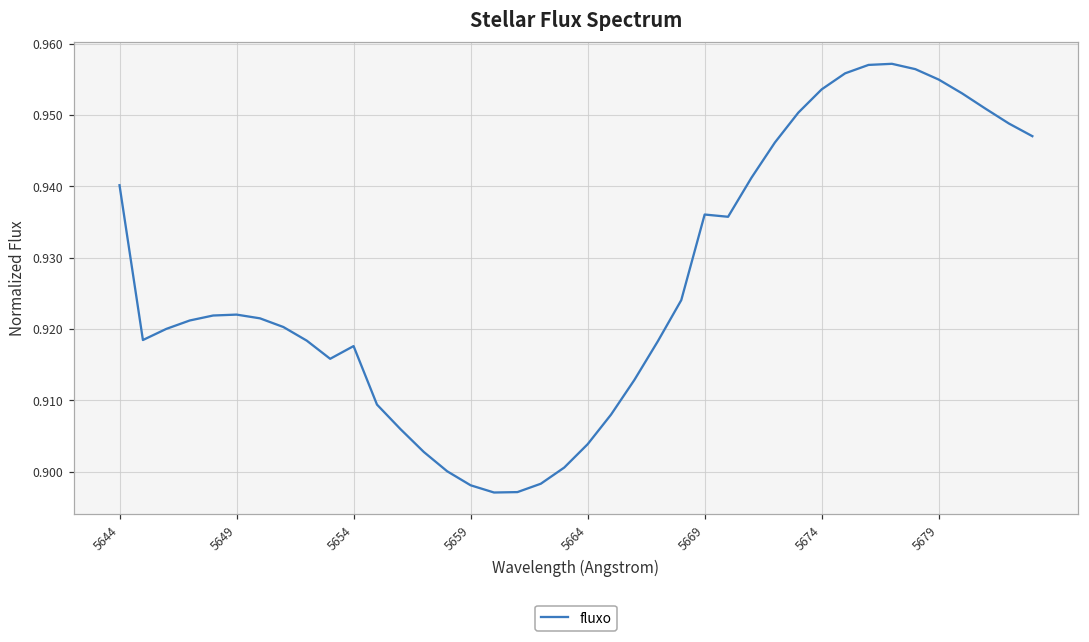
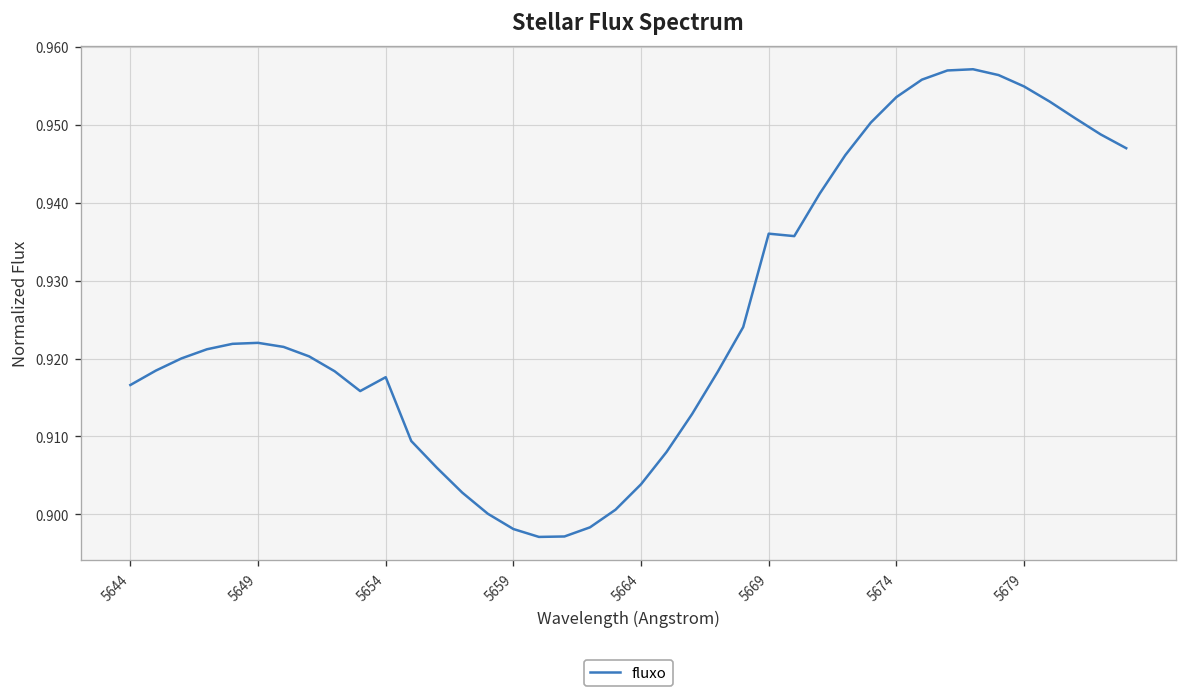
5644: 0.940 -> 0.917
